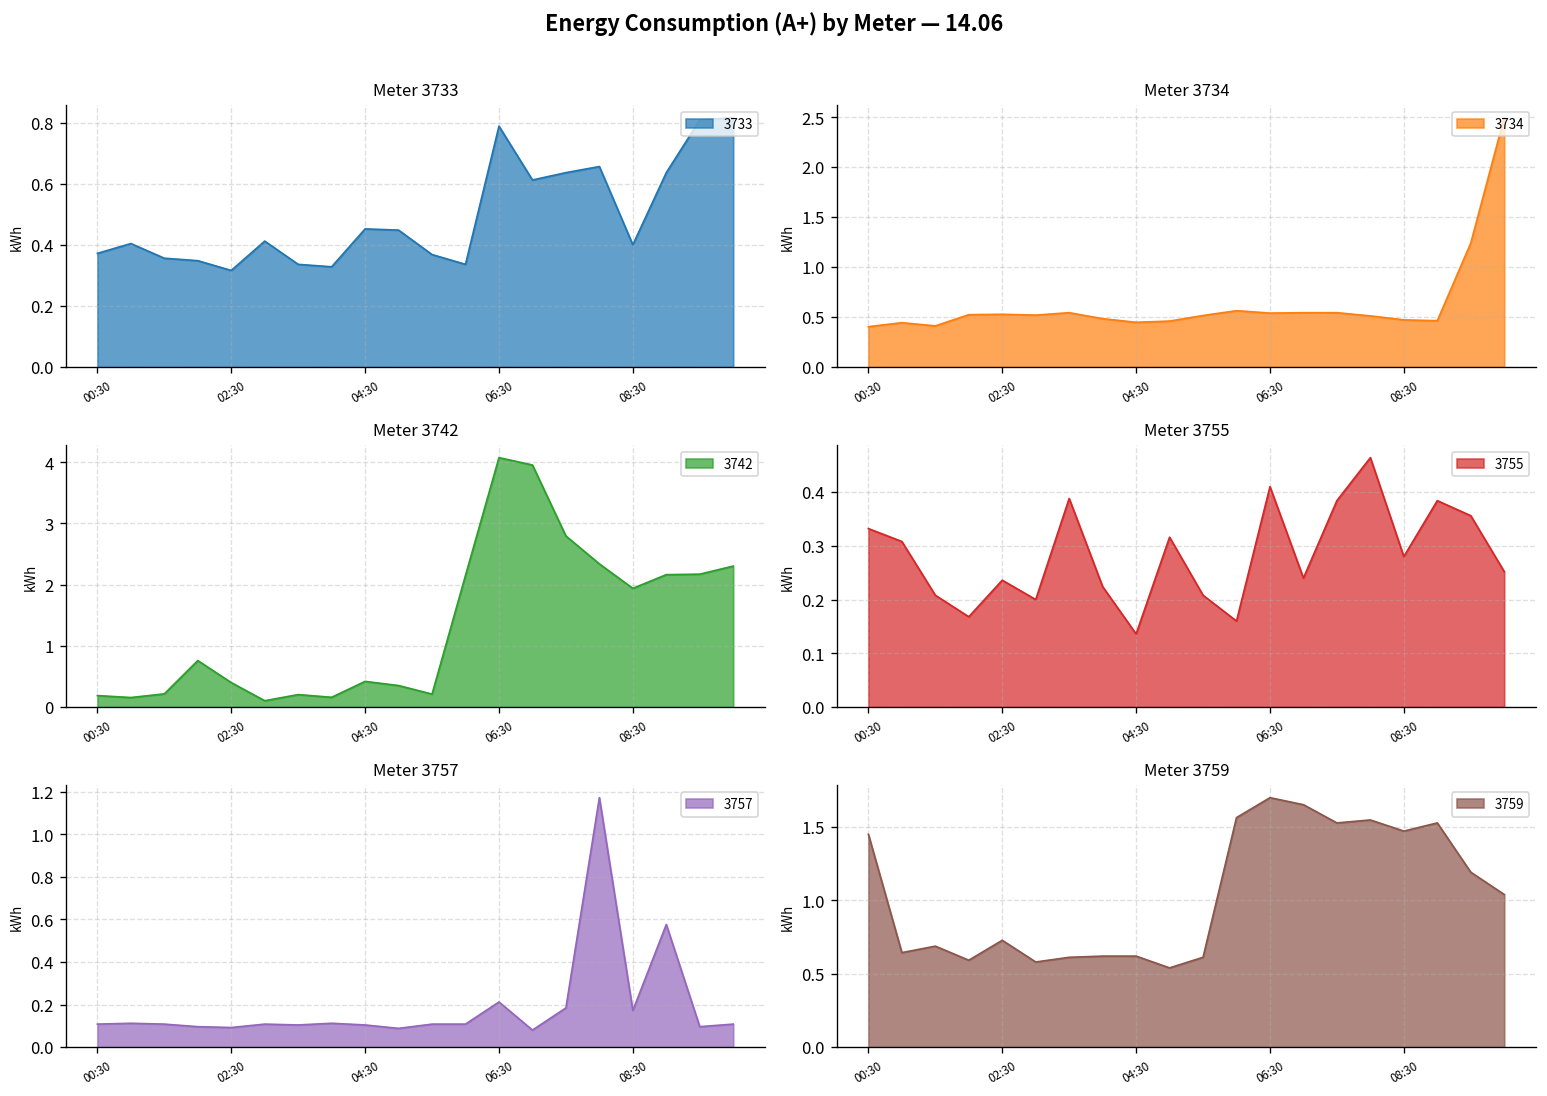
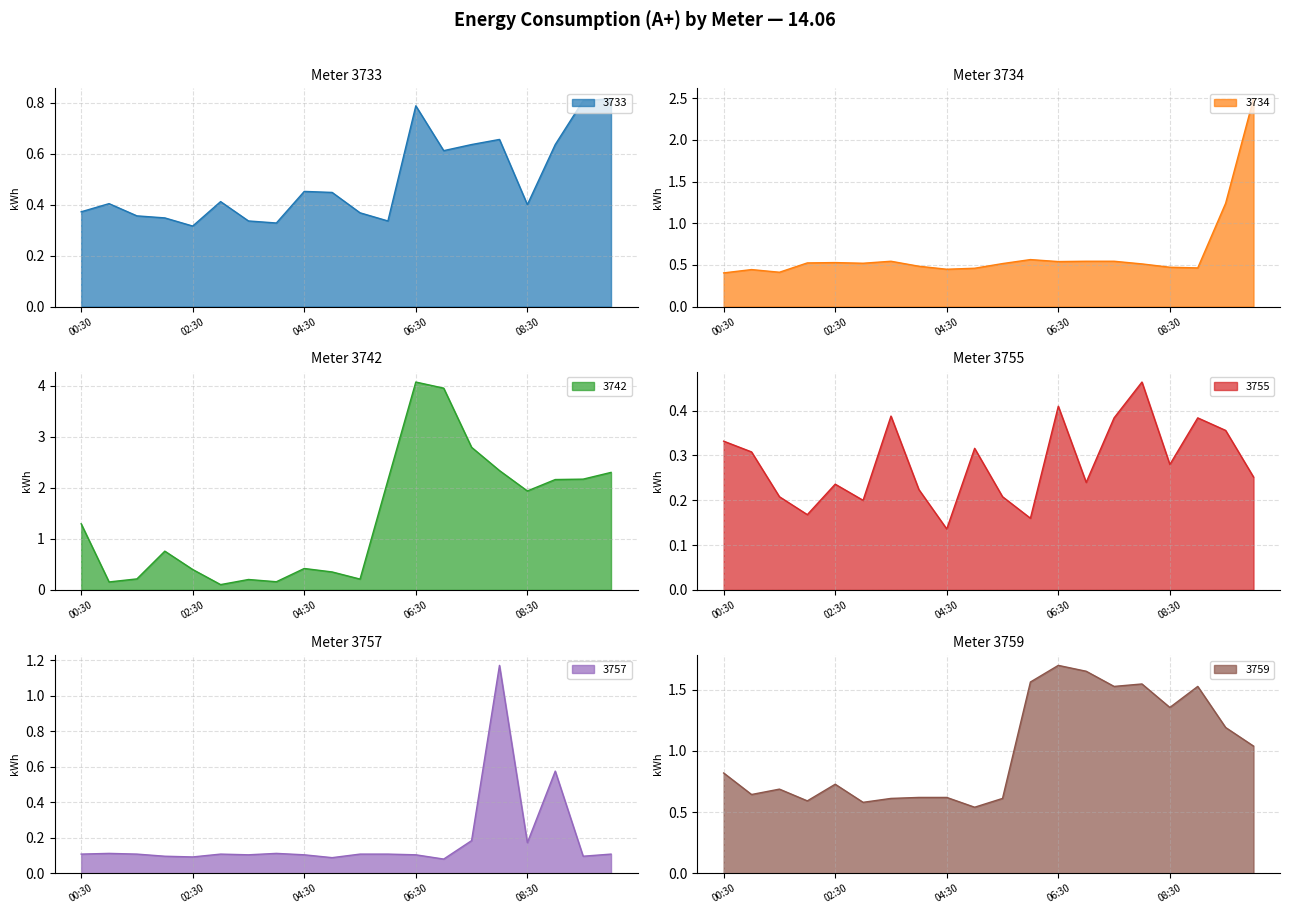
Meter 3742, 00:30: 0.2 -> 1.3
Meter 3757, 06:30: 0.21 -> 0.10
Meter 3759, 00:30: 1.45 -> 0.82
Meter 3759, 08:30: 1.47 -> 1.36
